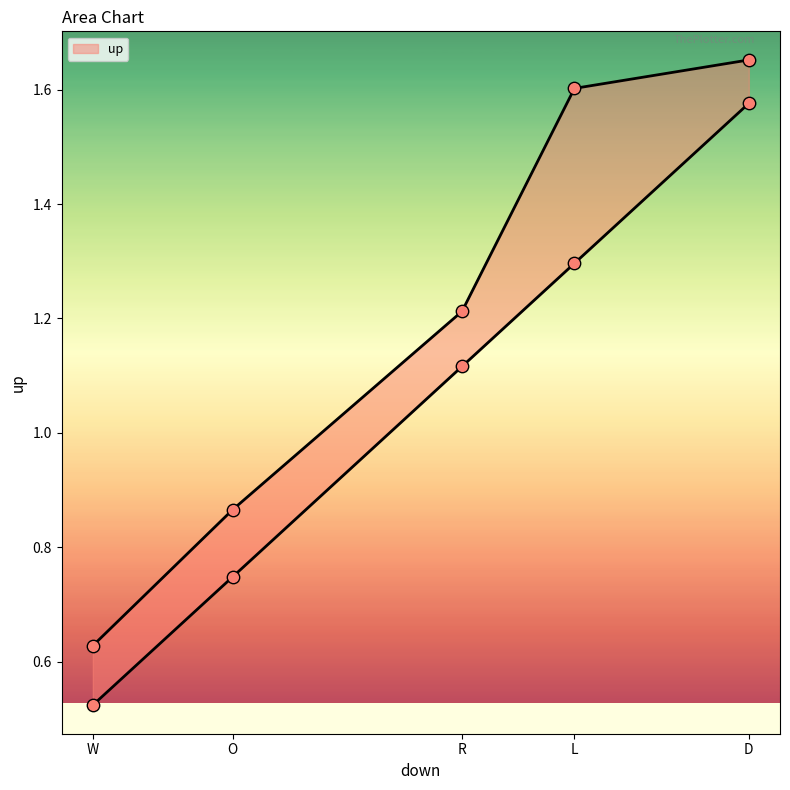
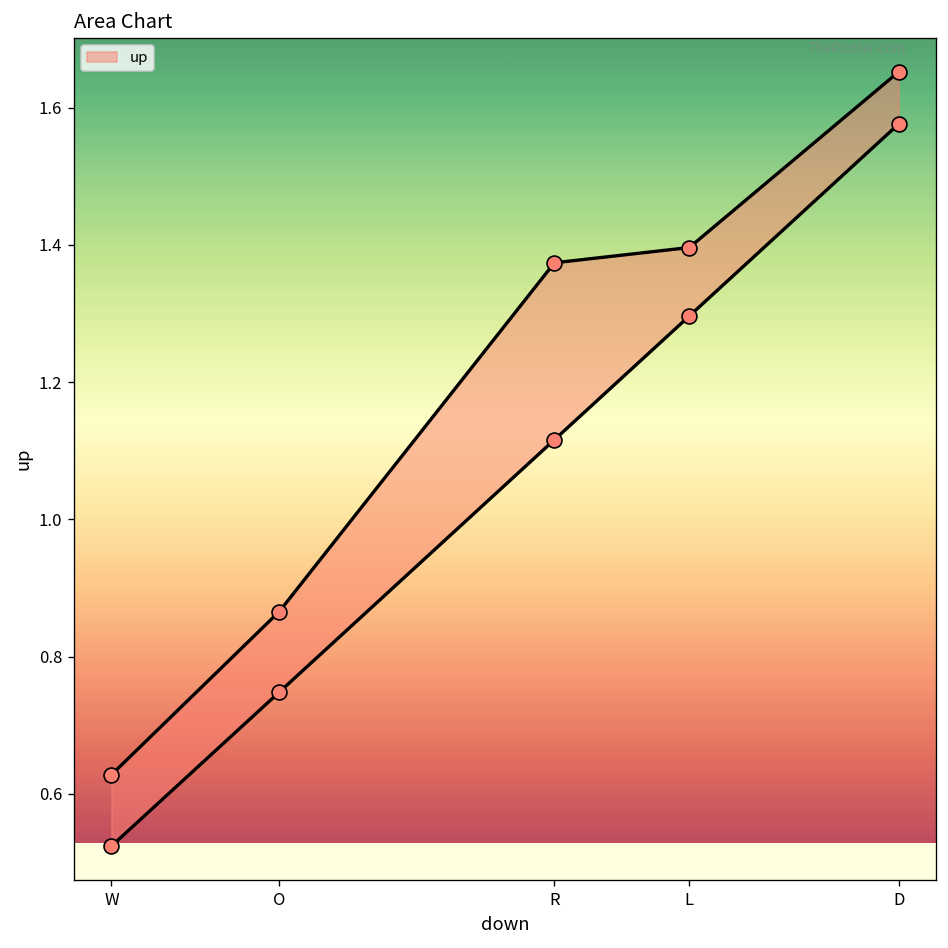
up, R: 1.21 -> 1.37
up, L: 1.60 -> 1.40
